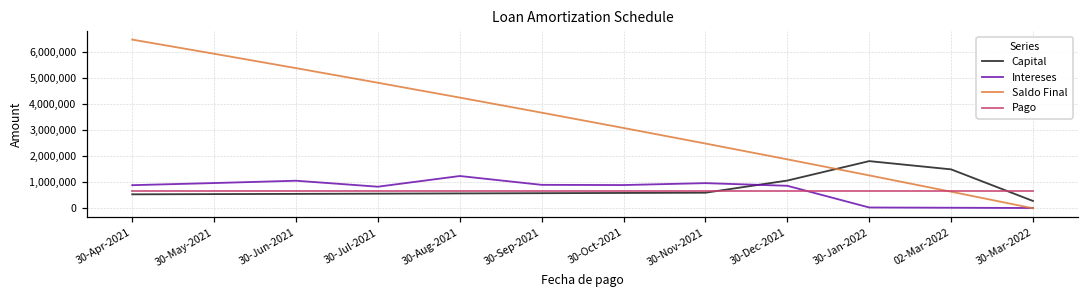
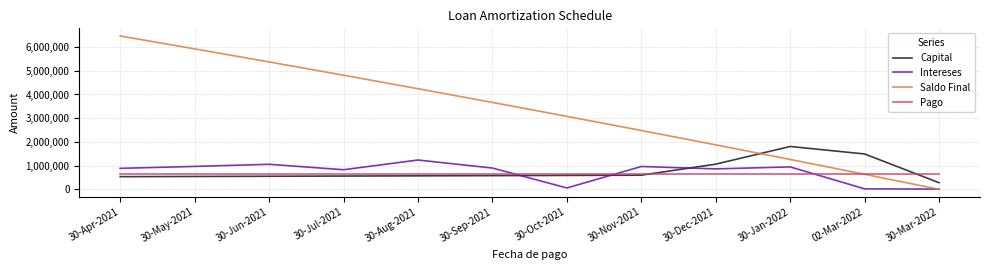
Intereses, 30-Oct-2021: 900,000 -> 100,000
Intereses, 30-Jan-2022: 0 -> 900,000
